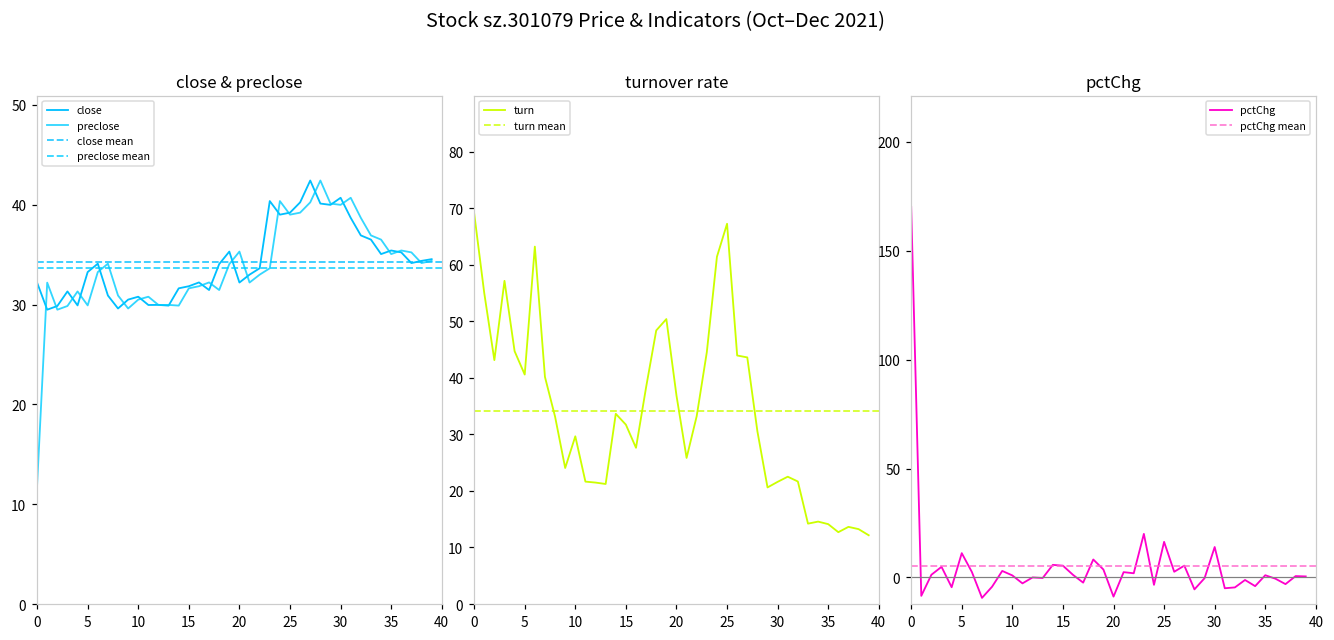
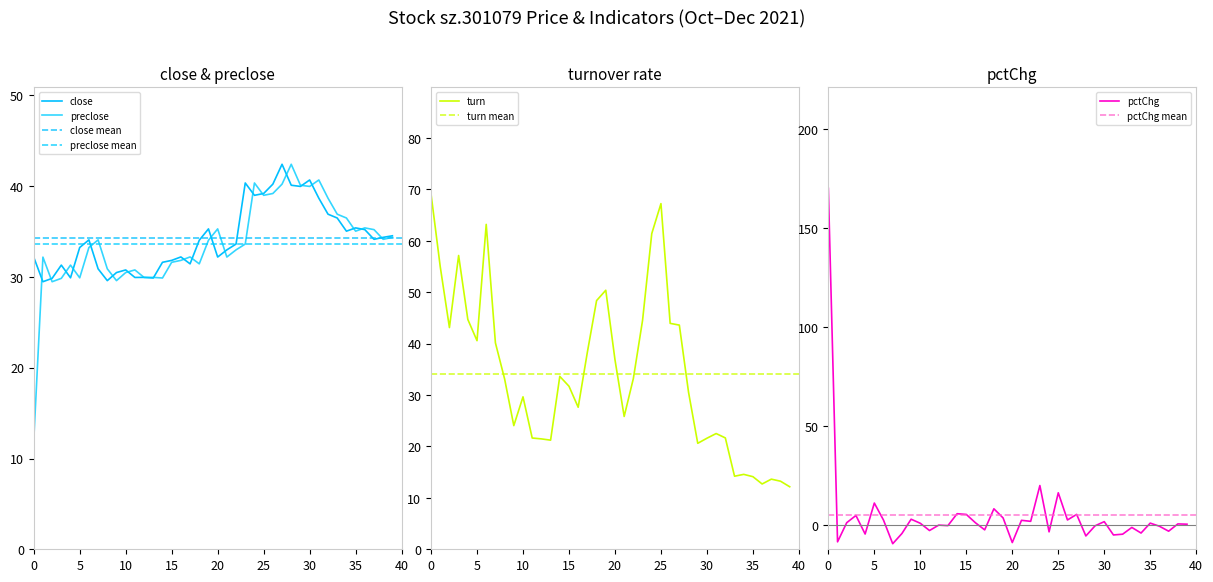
pctChg, 30: 14 -> 2
